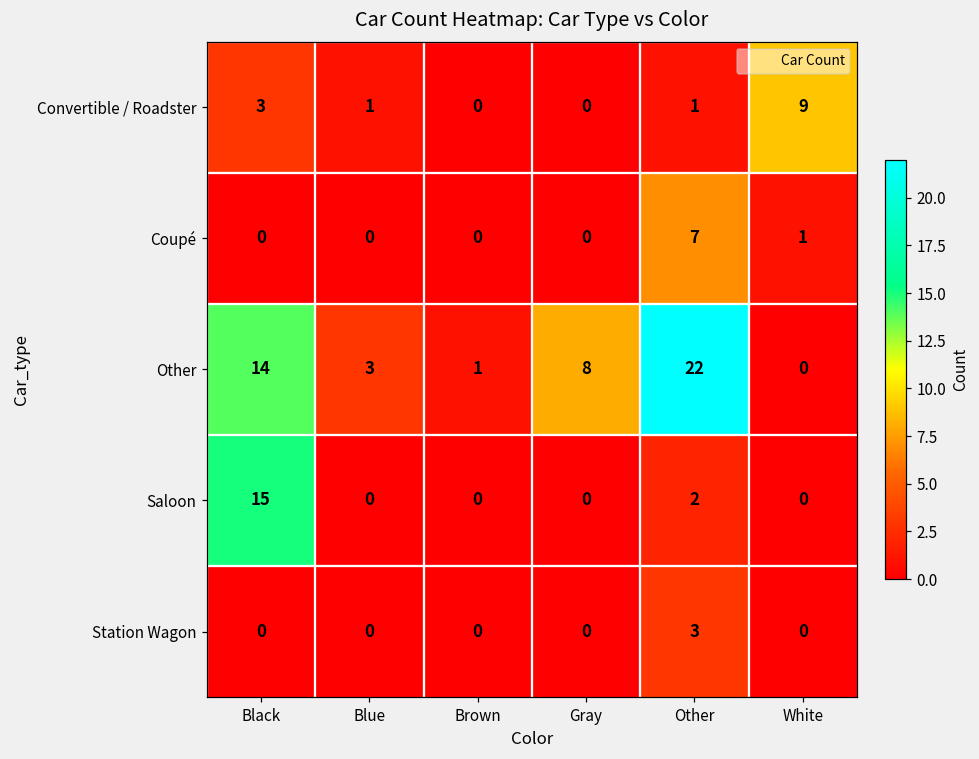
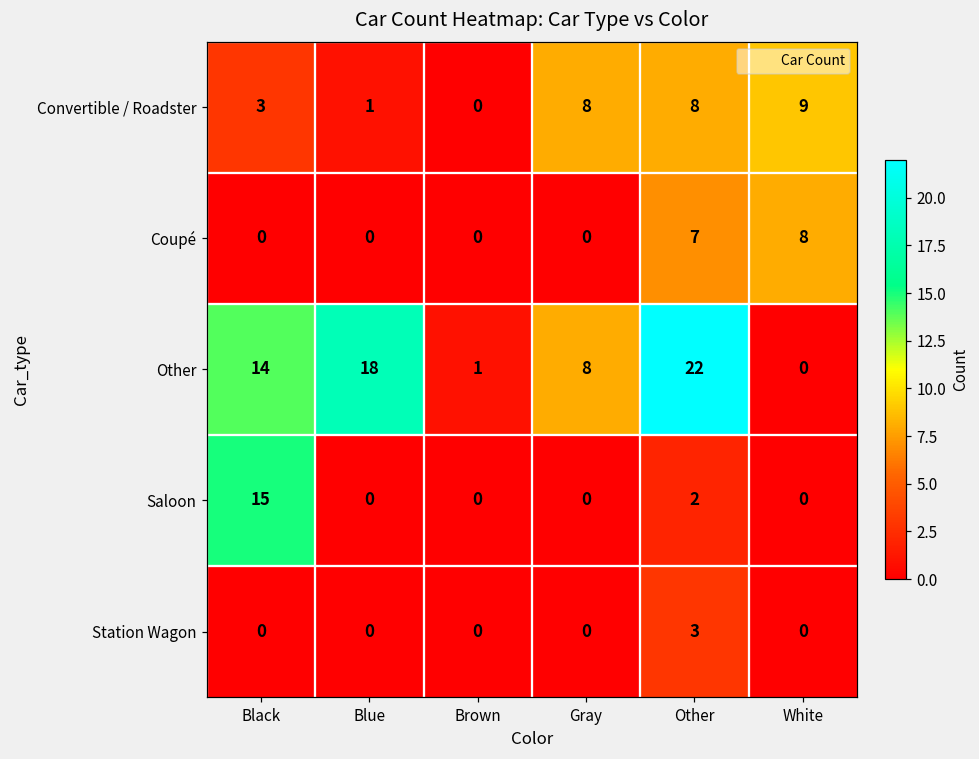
Convertible / Roadster, Gray: 0 -> 8
Convertible / Roadster, Other: 1 -> 8
Coupé, White: 1 -> 8
Other, Blue: 3 -> 18
